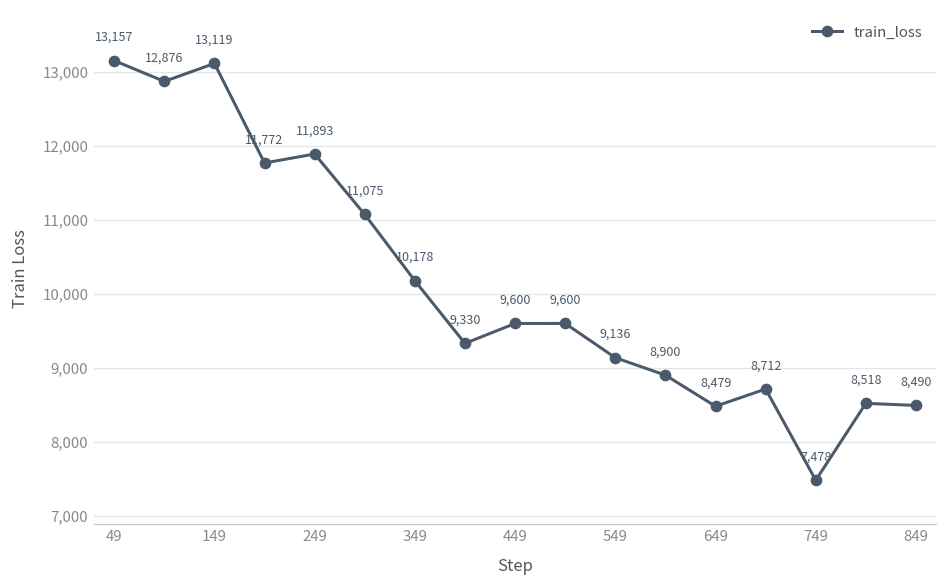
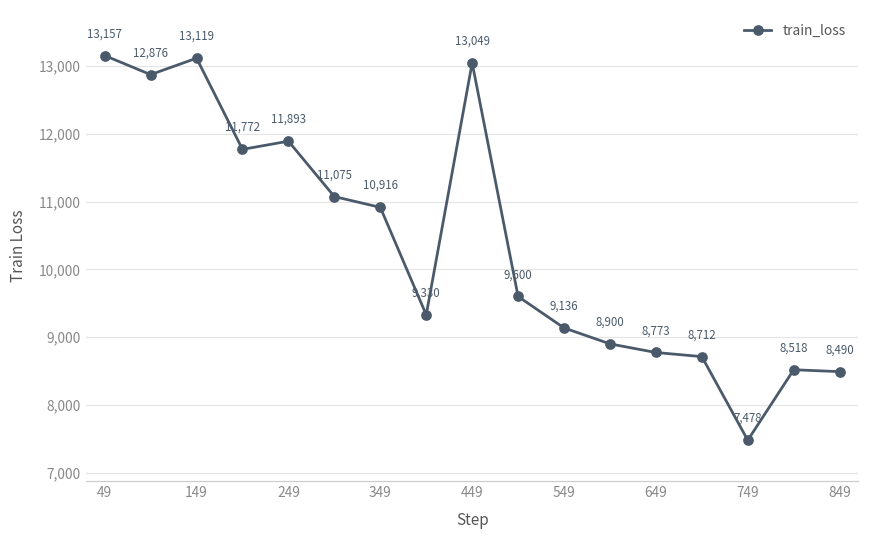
349: 10,178 -> 10,916
449: 9,600 -> 13,049
649: 8,479 -> 8,773
